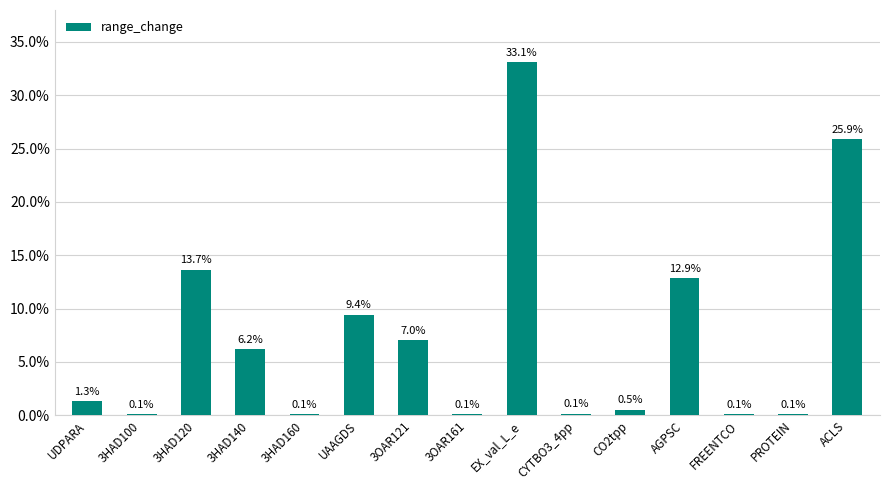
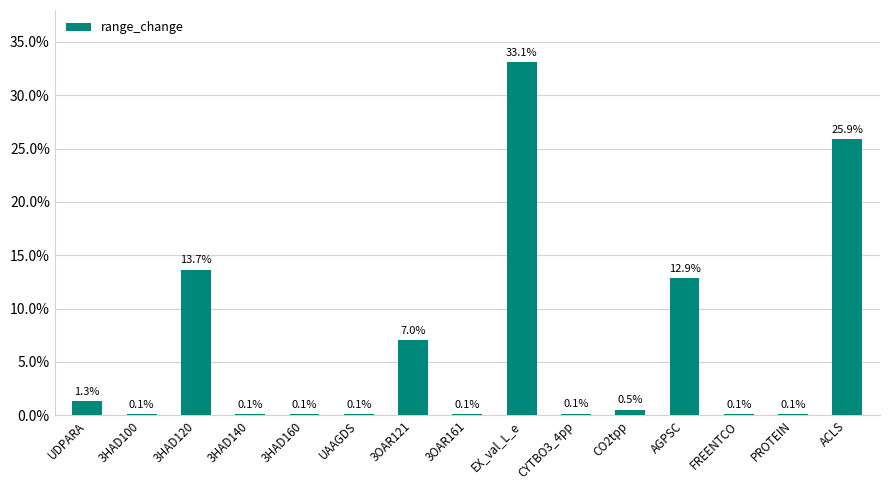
3HAD140: 6.2% -> 0.1%
UAAGDS: 9.4% -> 0.1%
